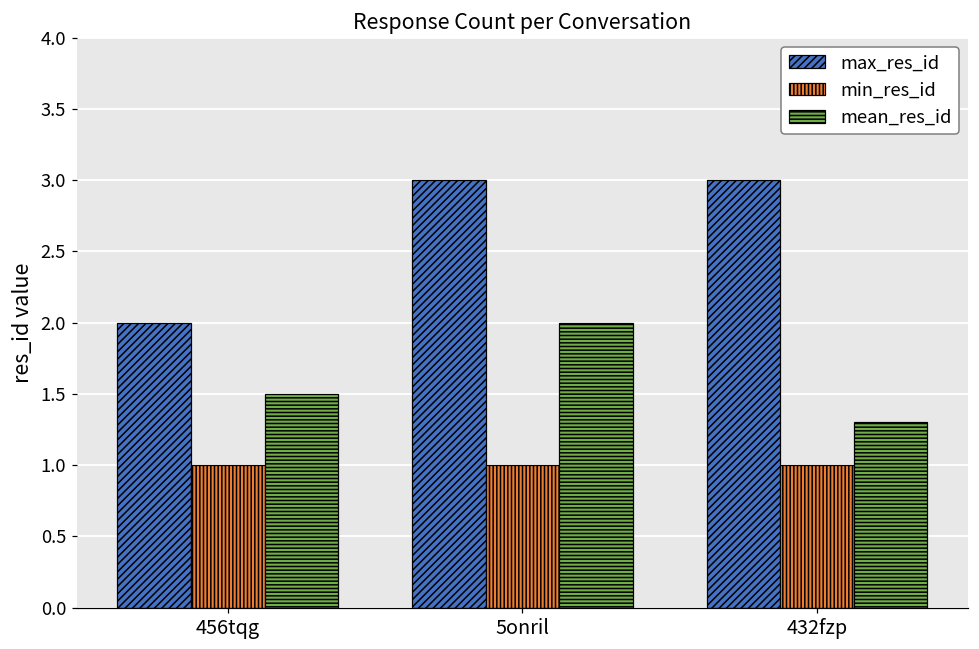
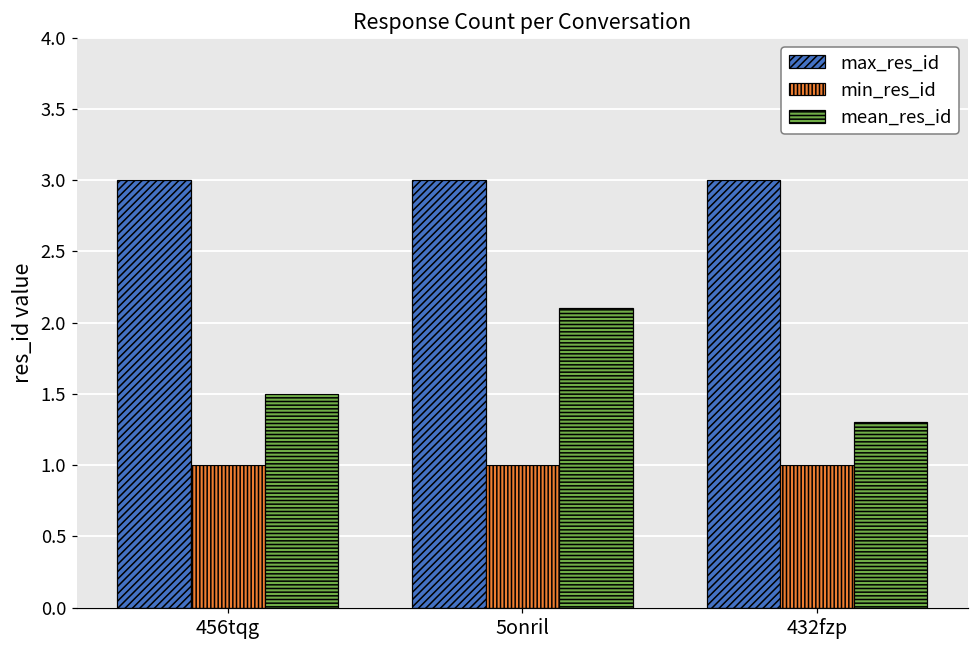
max_res_id, 456tqg: 2 -> 3
mean_res_id, 5onril: 2.0 -> 2.1
